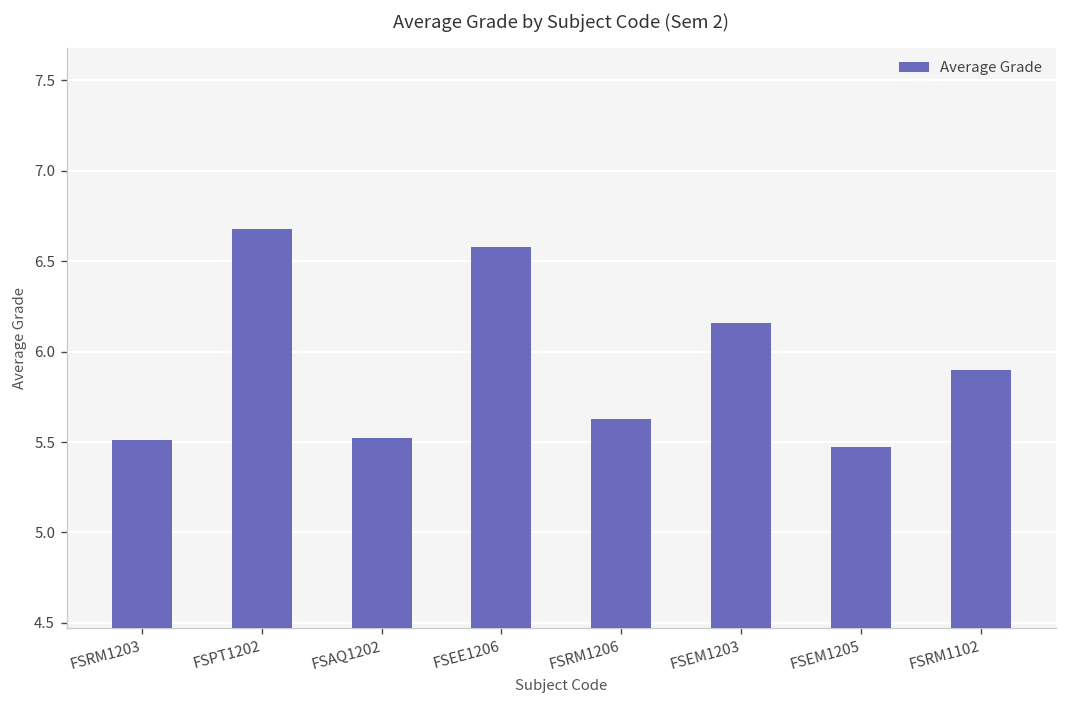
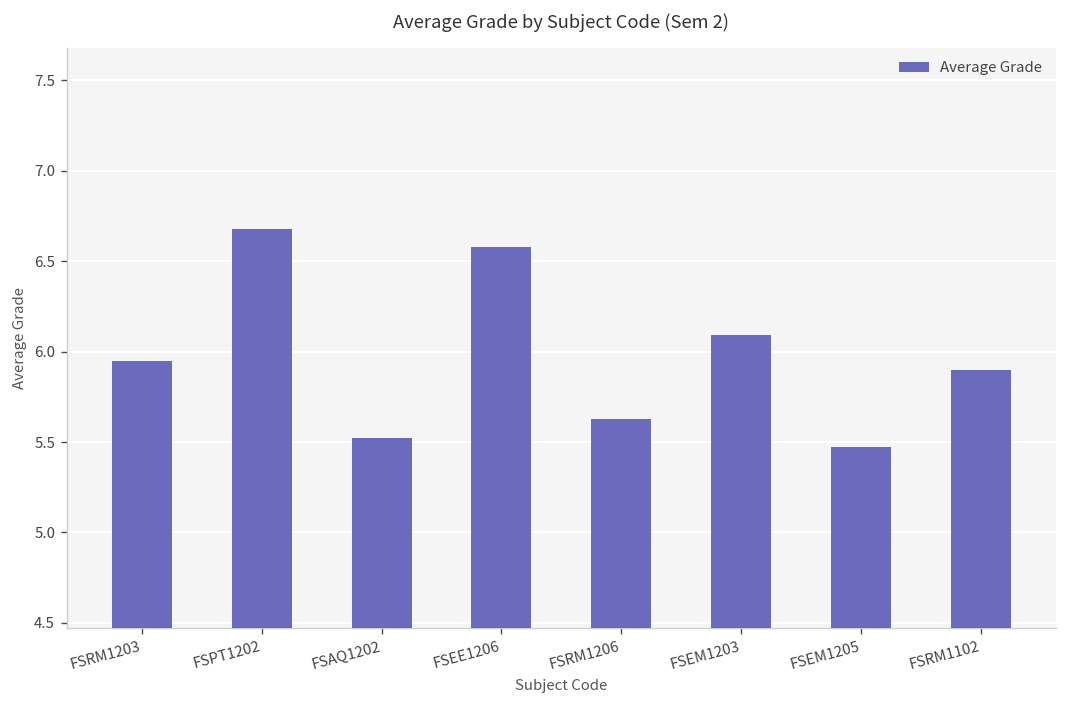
FSRM1203: 5.51 -> 5.95
FSEM1203: 6.16 -> 6.09
